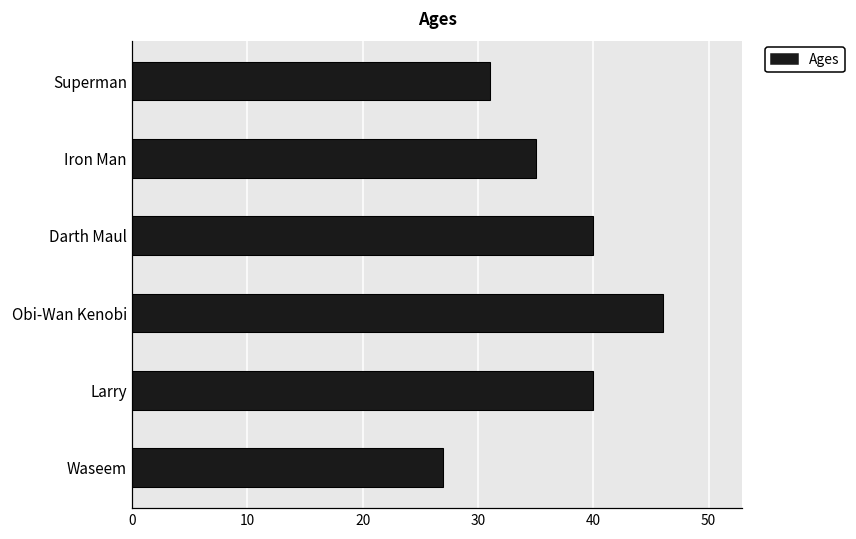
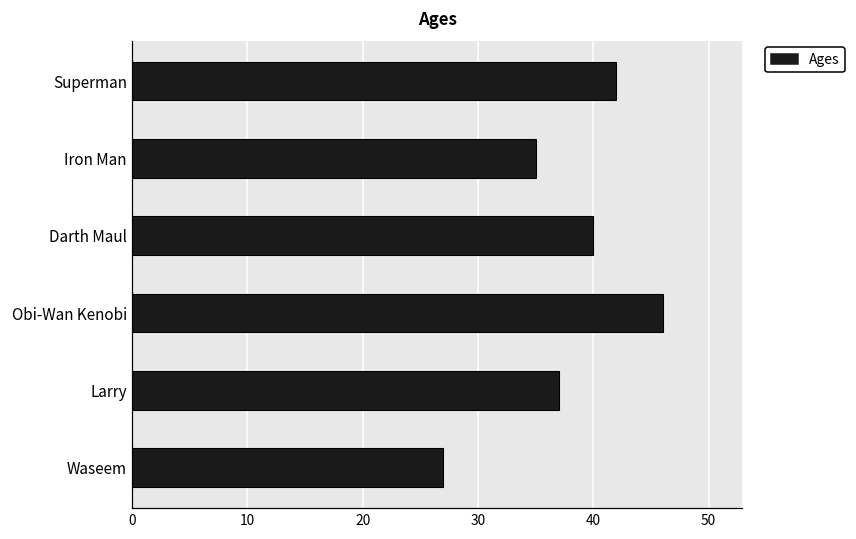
Superman: 31 -> 42
Larry: 40 -> 37
